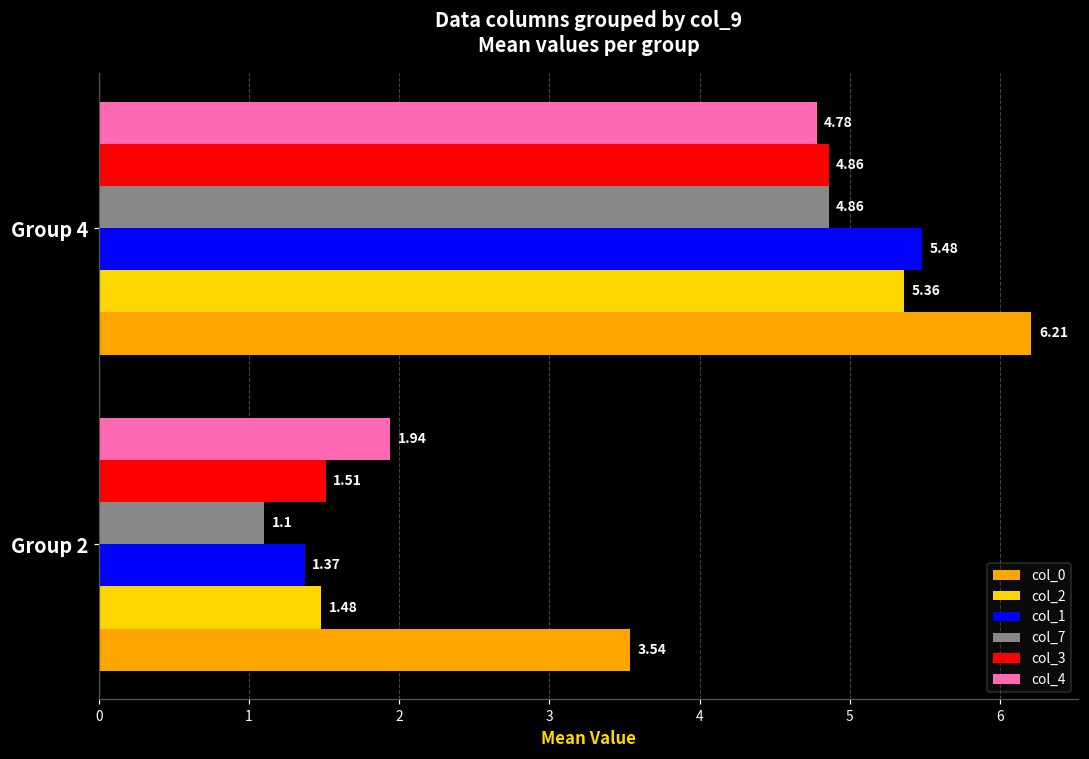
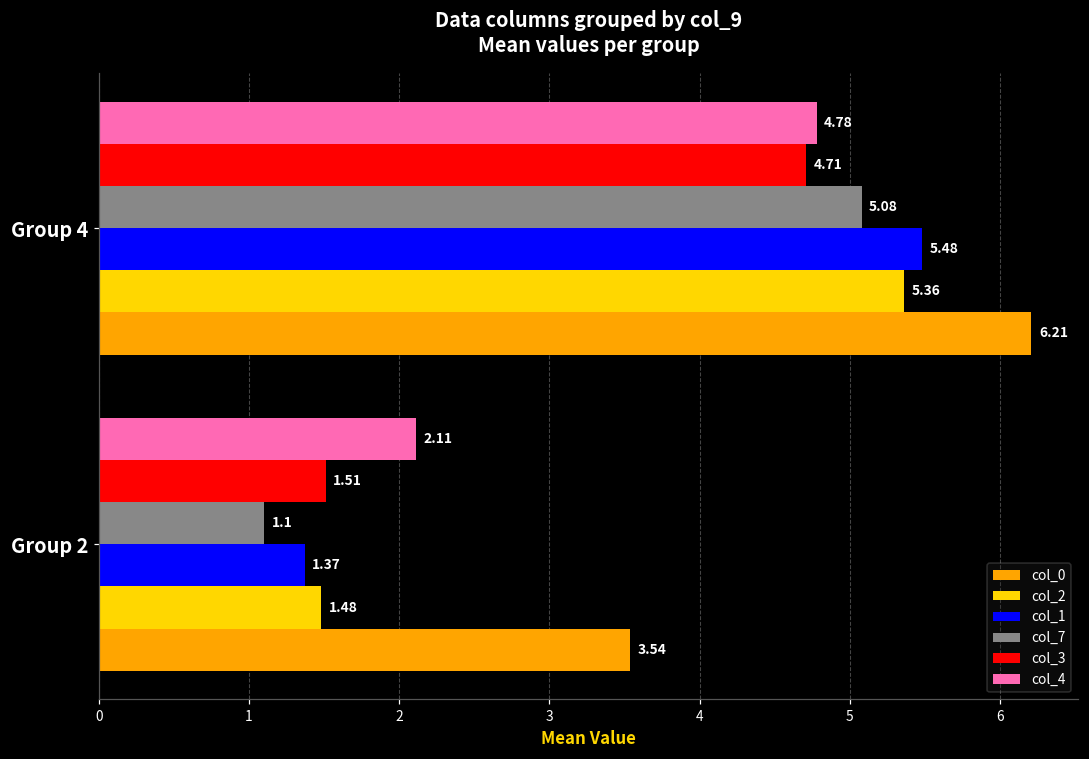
col_3, Group 4: 4.86 -> 4.71
col_7, Group 4: 4.86 -> 5.08
col_4, Group 2: 1.94 -> 2.11
